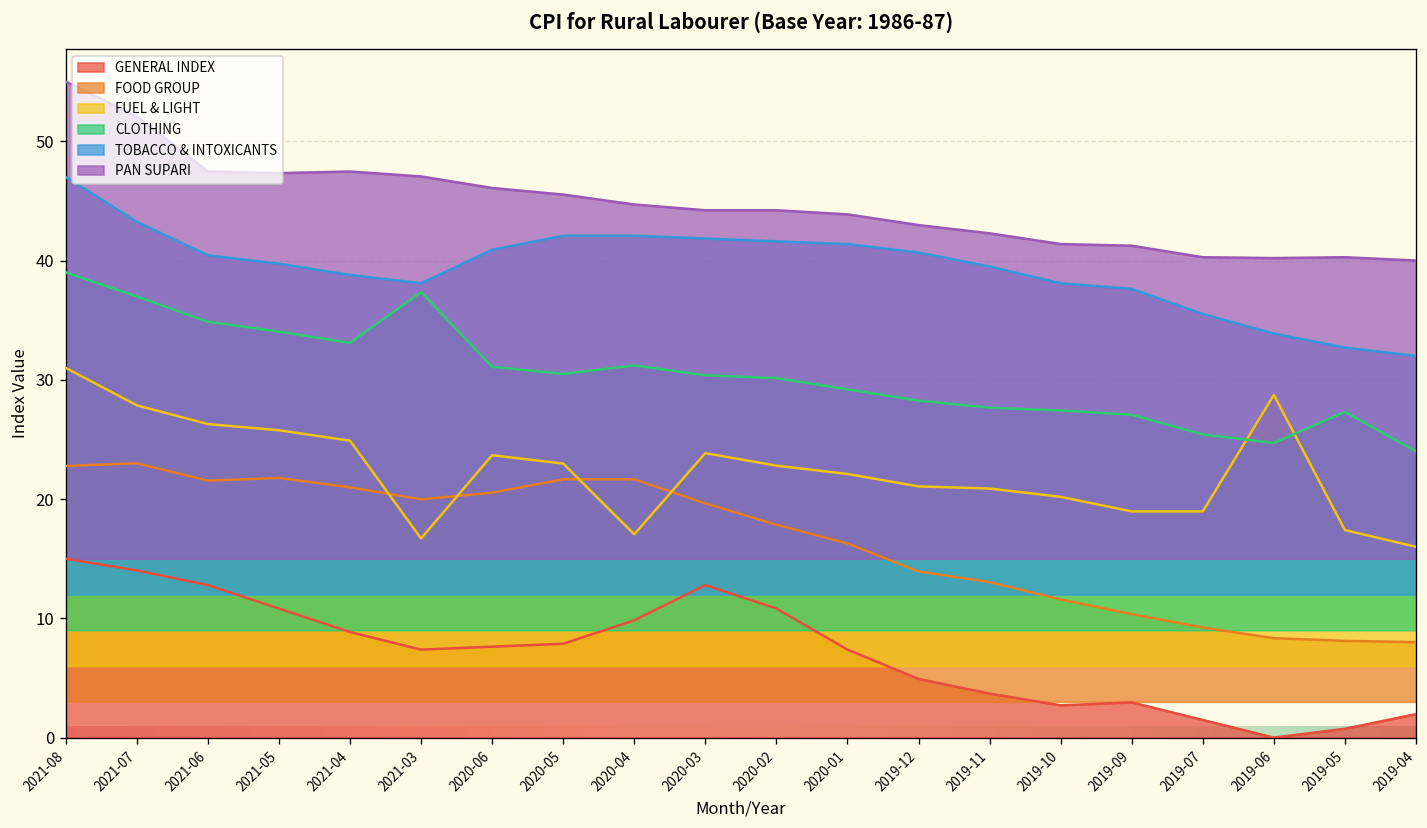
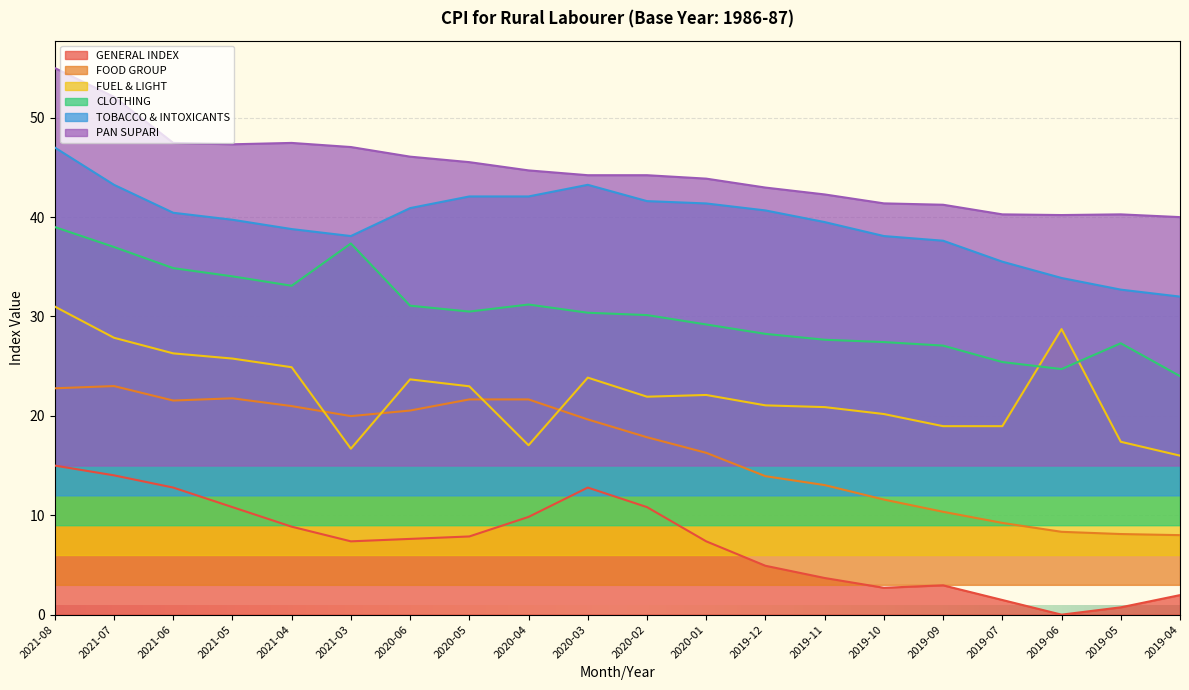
TOBACCO & INTOXICANTS, 2020-03: 42 -> 43
FUEL & LIGHT, 2020-02: 23 -> 22
